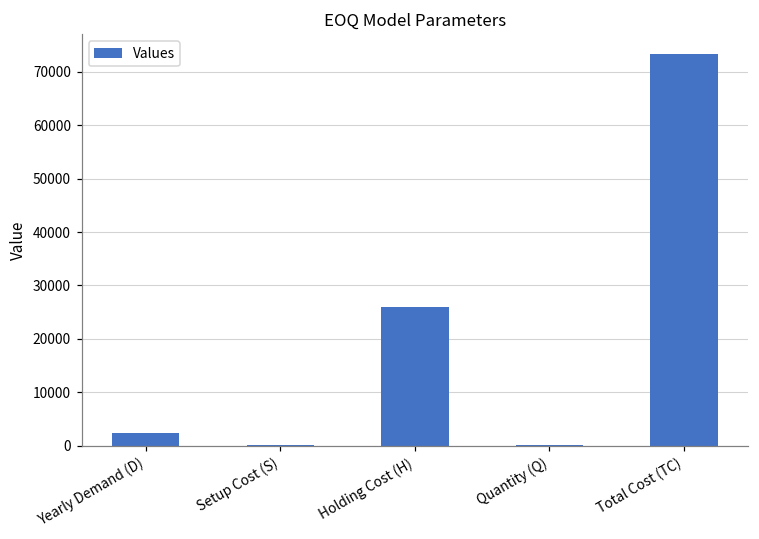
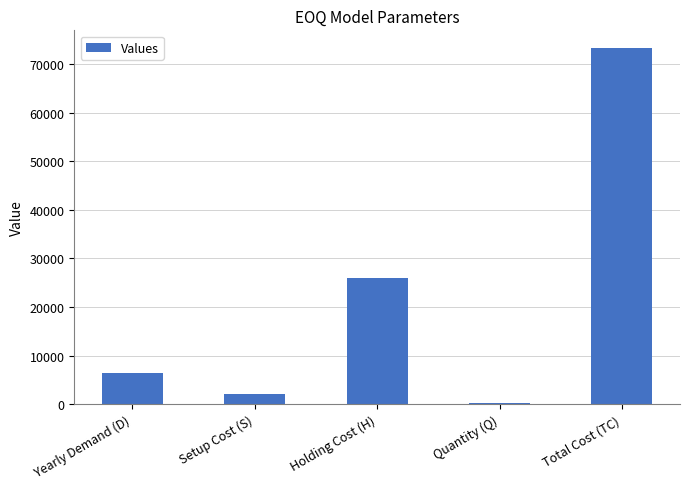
Yearly Demand (D): 2000 -> 6000
Setup Cost (S): 0 -> 2000
